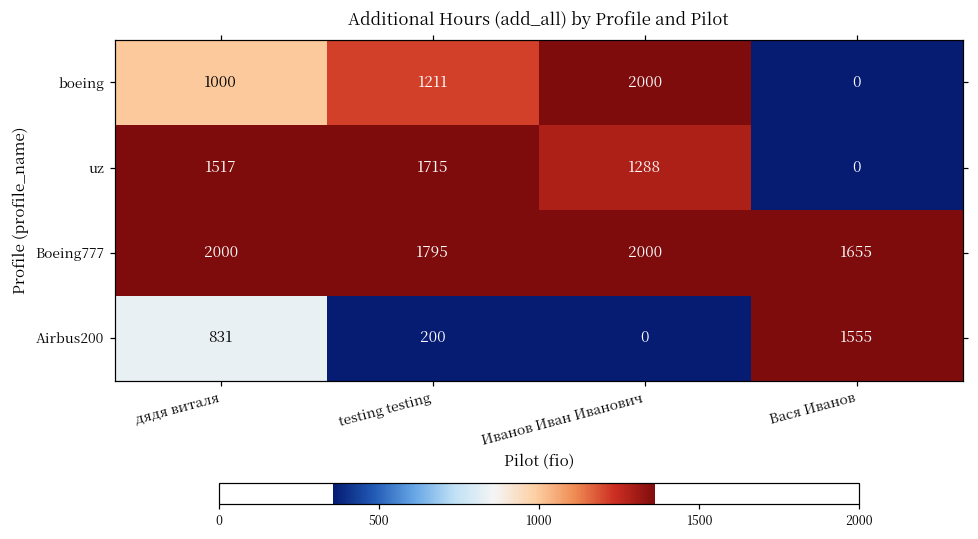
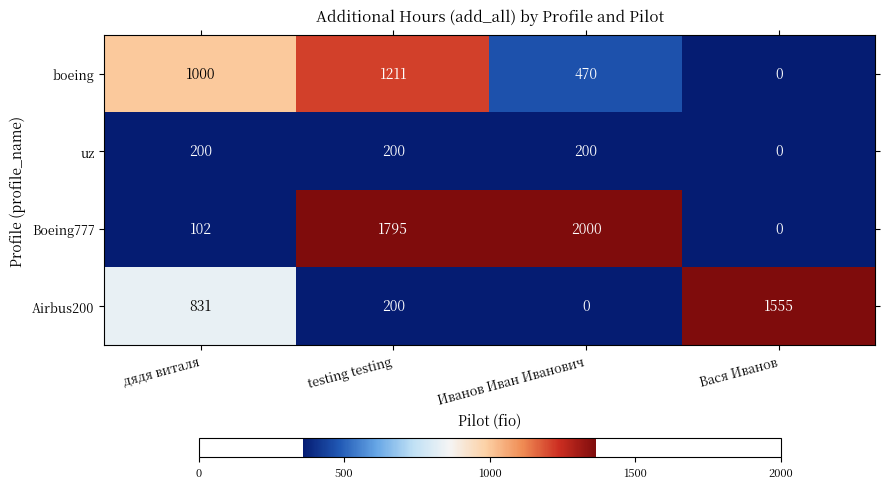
boeing, Иванов Иван Иванович: 2000 -> 470
uz, дядя виталя: 1517 -> 200
uz, testing testing: 1715 -> 200
uz, Иванов Иван Иванович: 1288 -> 200
Boeing777, дядя виталя: 2000 -> 102
Boeing777, Вася Иванов: 1655 -> 0
